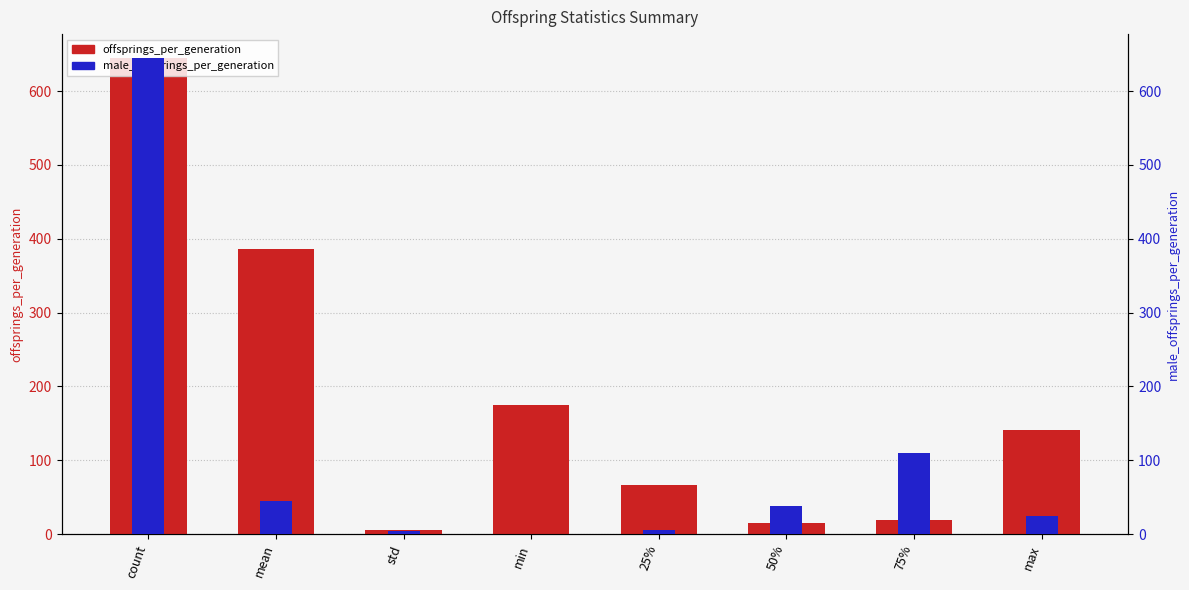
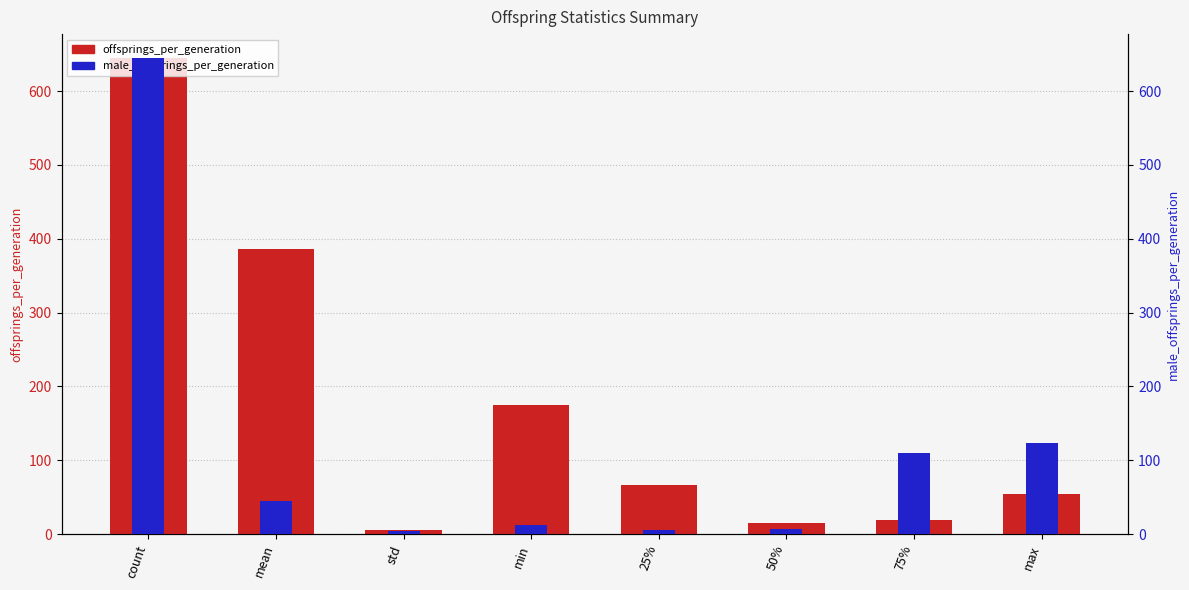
offsprings_per_generation, max: 140 -> 50
male_offsprings_per_generation, min: 0 -> 10
male_offsprings_per_generation, 50%: 40 -> 10
male_offsprings_per_generation, max: 30 -> 120
